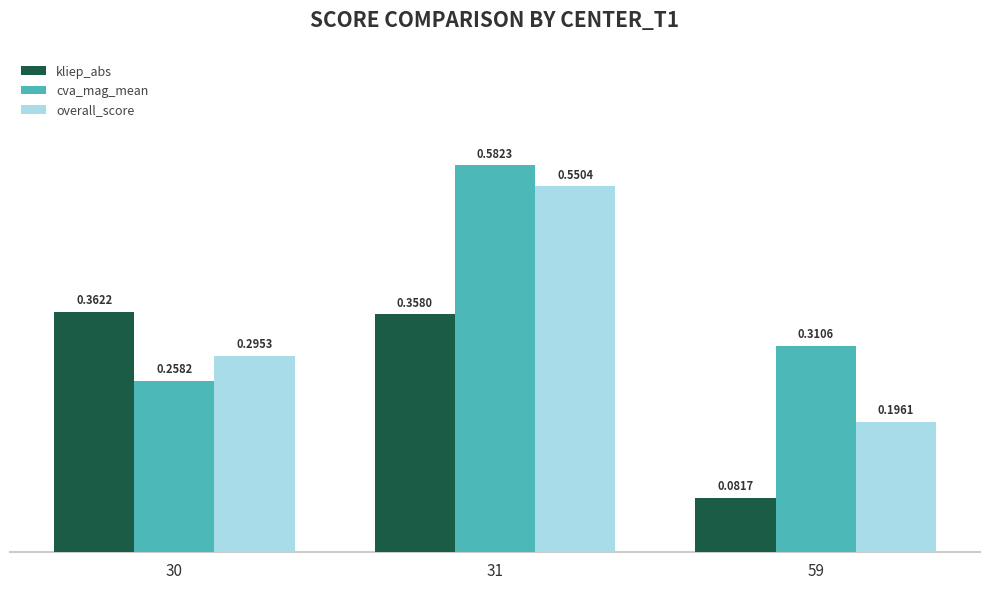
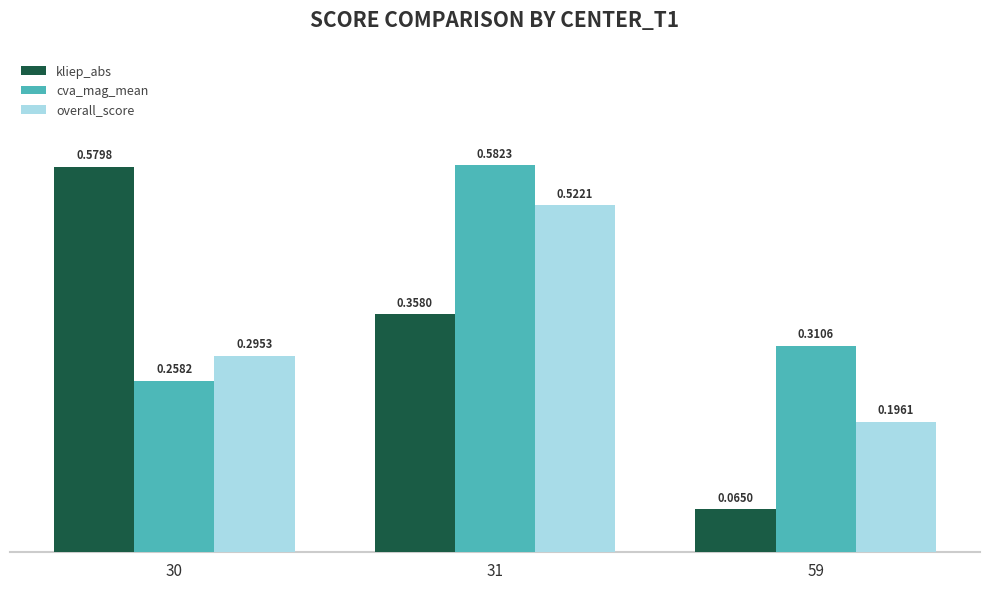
kliep_abs, 30: 0.3622 -> 0.5798
overall_score, 31: 0.5504 -> 0.5221
kliep_abs, 59: 0.0817 -> 0.0650
